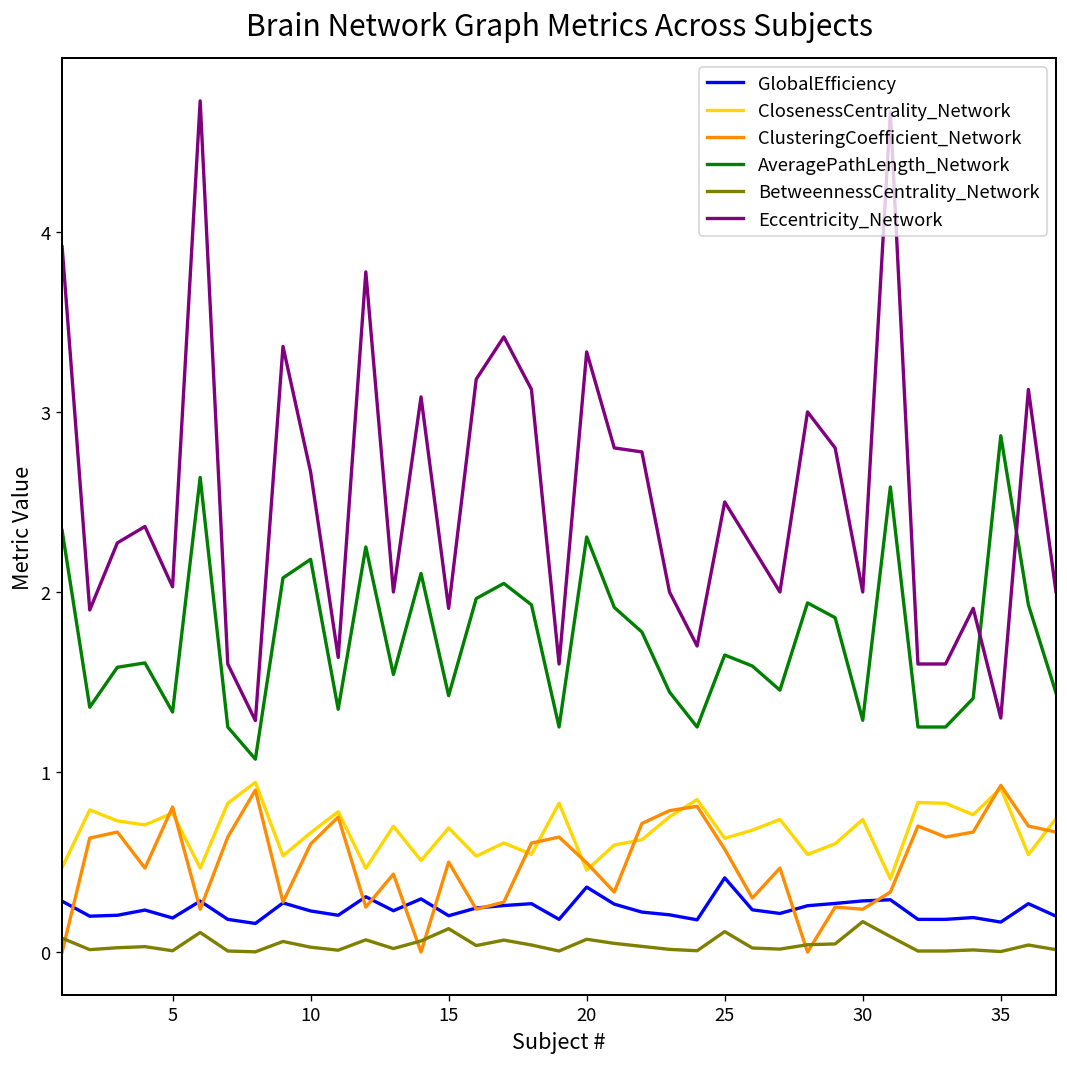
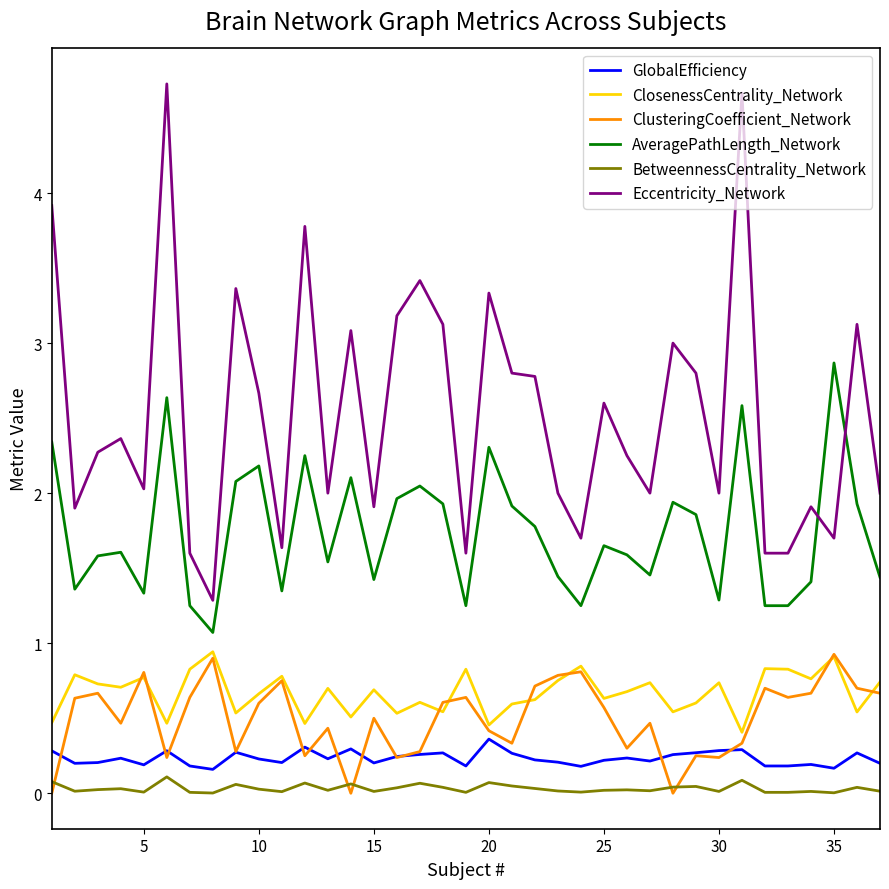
BetweennessCentrality_Network, 15: 0.13 -> 0.01
ClusteringCoefficient_Network, 20: 0.50 -> 0.42
GlobalEfficiency, 25: 0.41 -> 0.22
BetweennessCentrality_Network, 25: 0.11 -> 0.02
Eccentricity_Network, 25: 2.5 -> 2.6
BetweennessCentrality_Network, 30: 0.17 -> 0.01
Eccentricity_Network, 35: 1.3 -> 1.7
